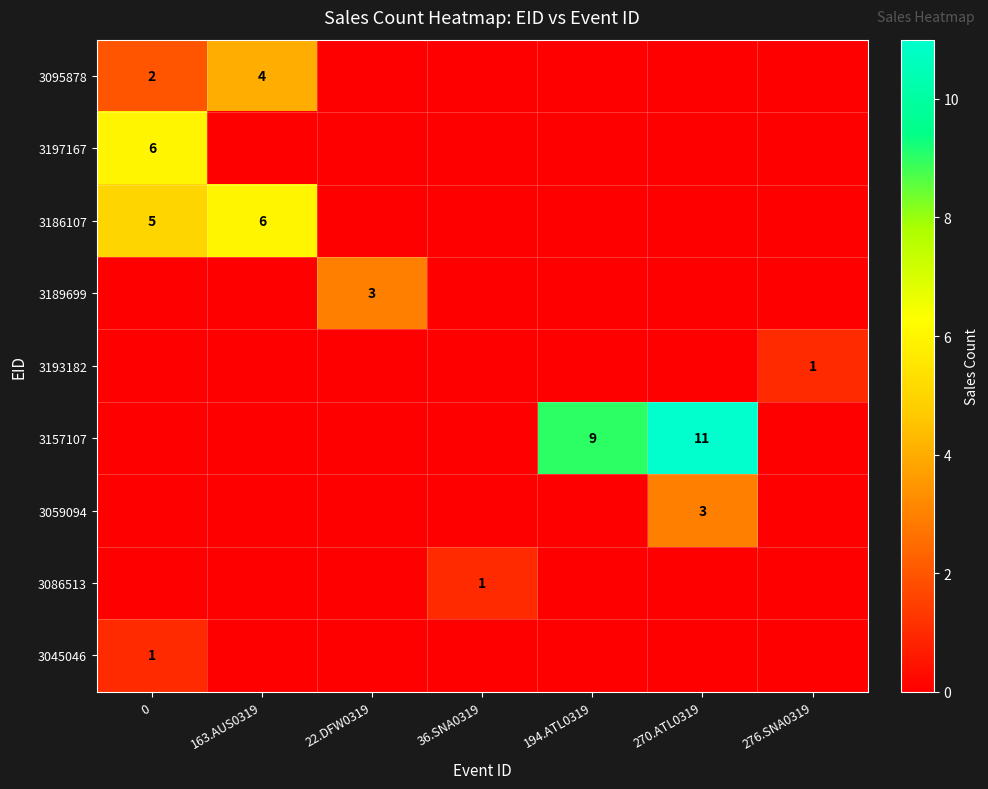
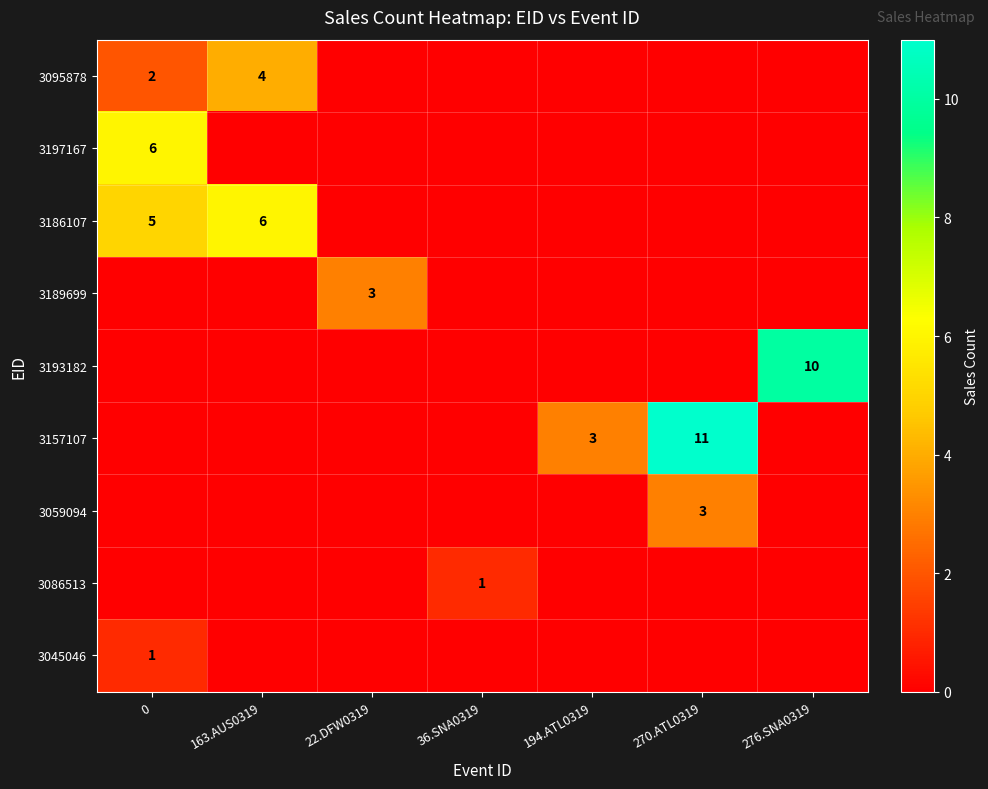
3193182, 276.SNA0319: 1 -> 10
3157107, 194.ATL0319: 9 -> 3
